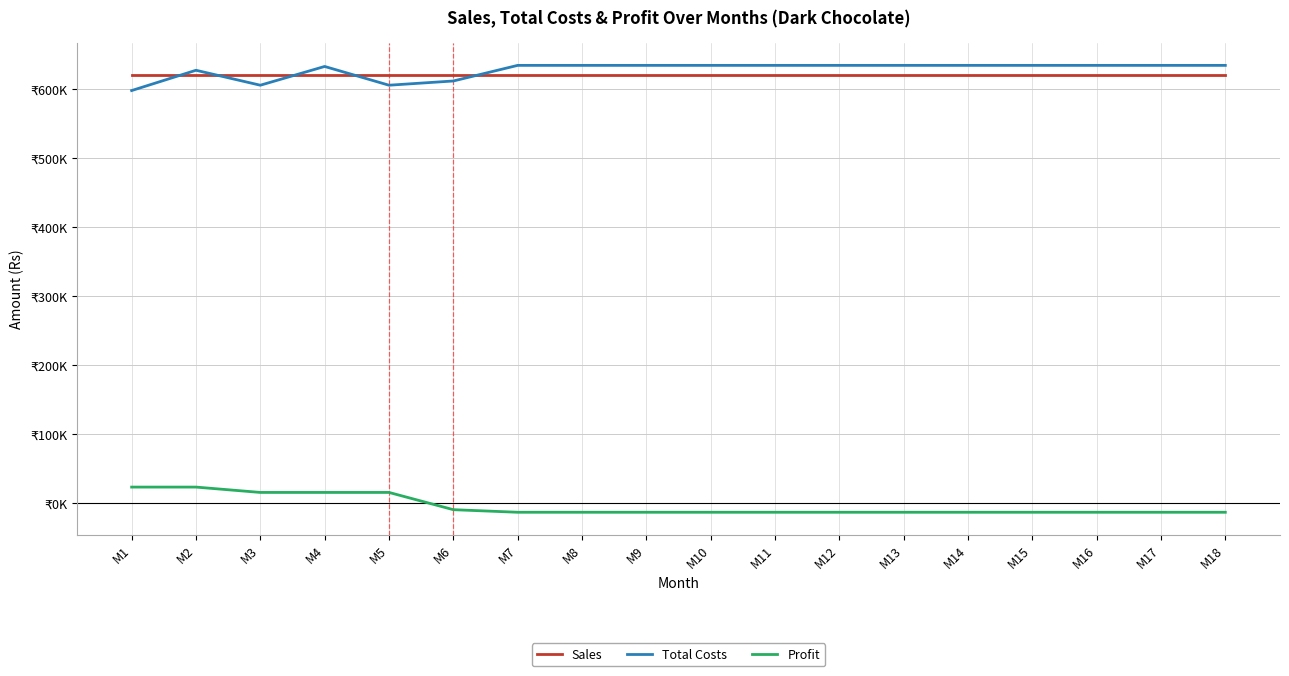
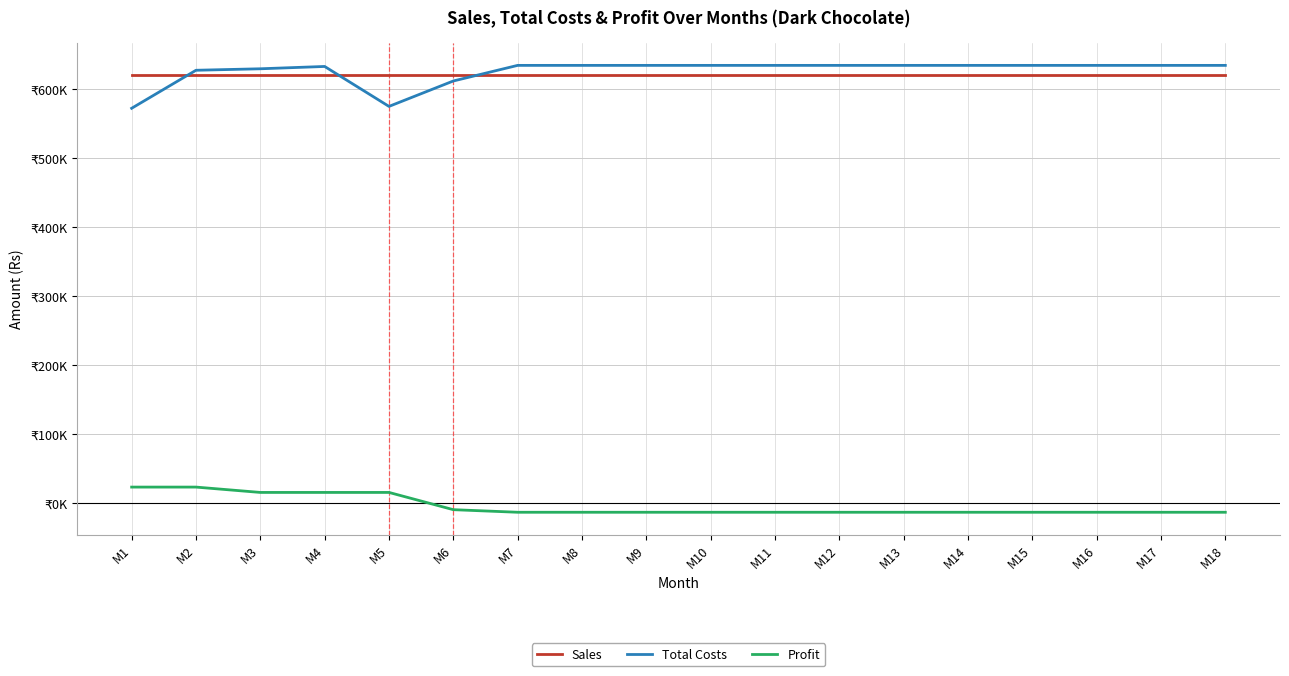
Total Costs, M1: ₹600000 -> ₹570000
Total Costs, M3: ₹610000 -> ₹630000
Total Costs, M5: ₹610000 -> ₹570000
